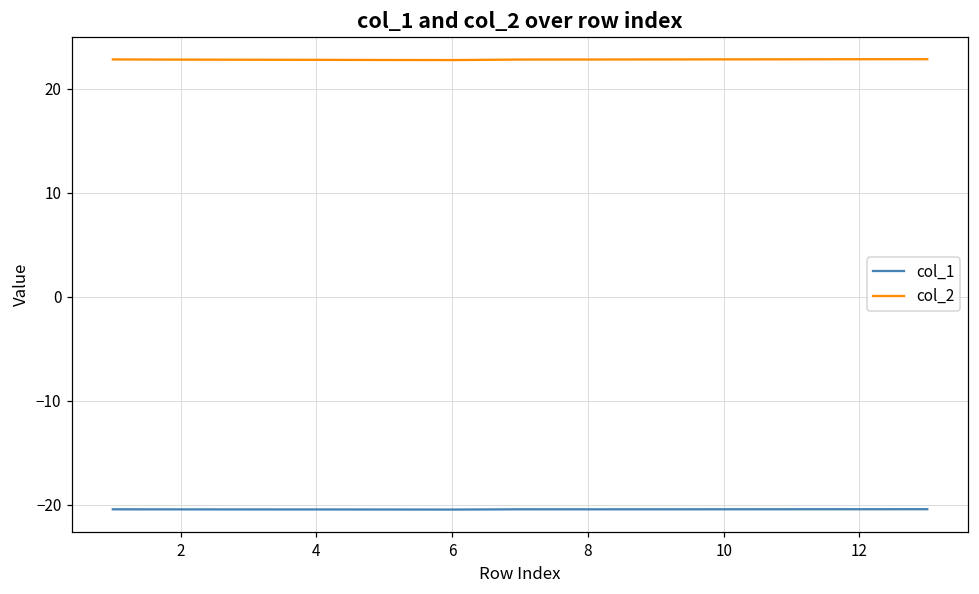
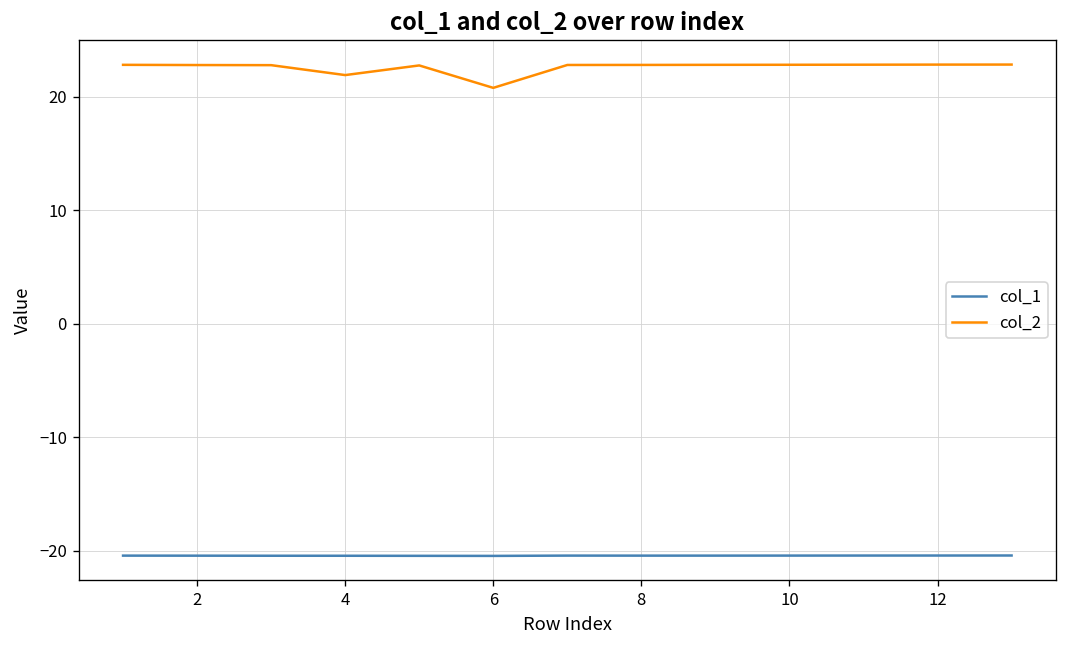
col_2, 4: 23 -> 22
col_2, 6: 23 -> 21
